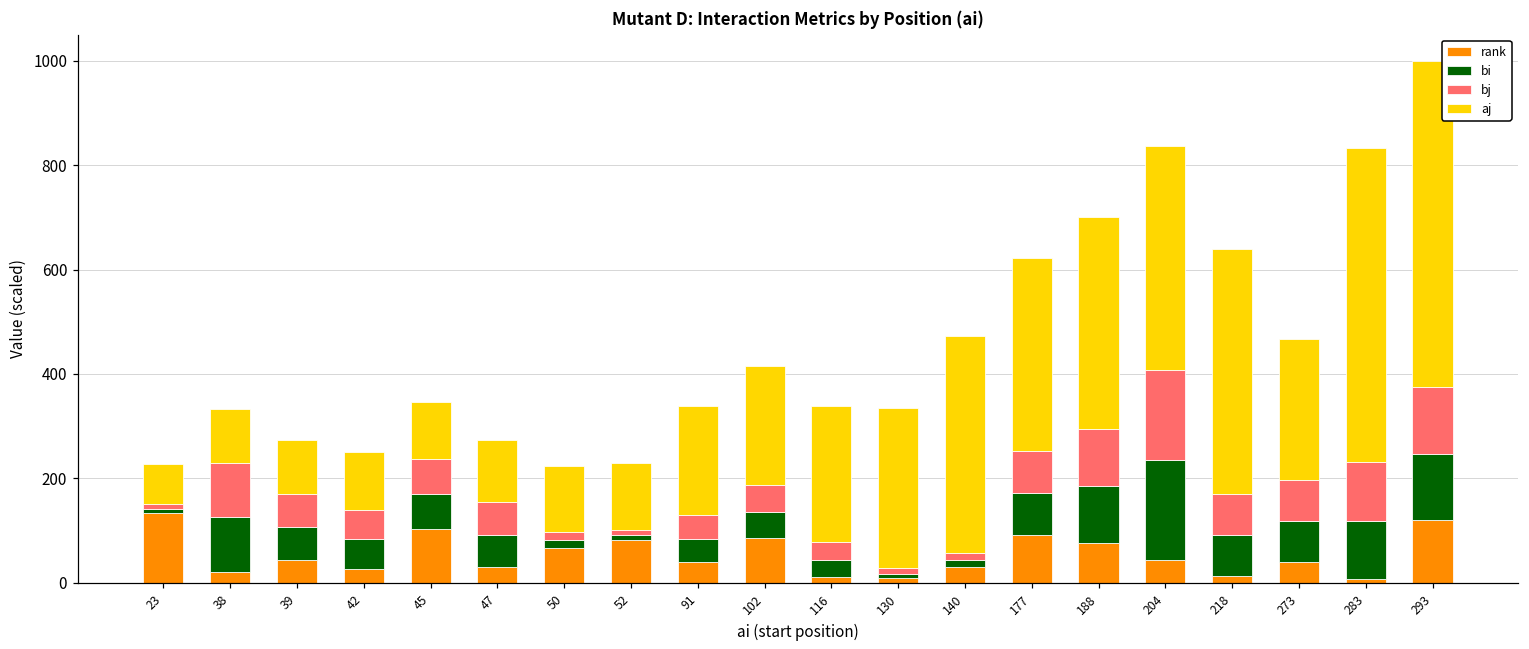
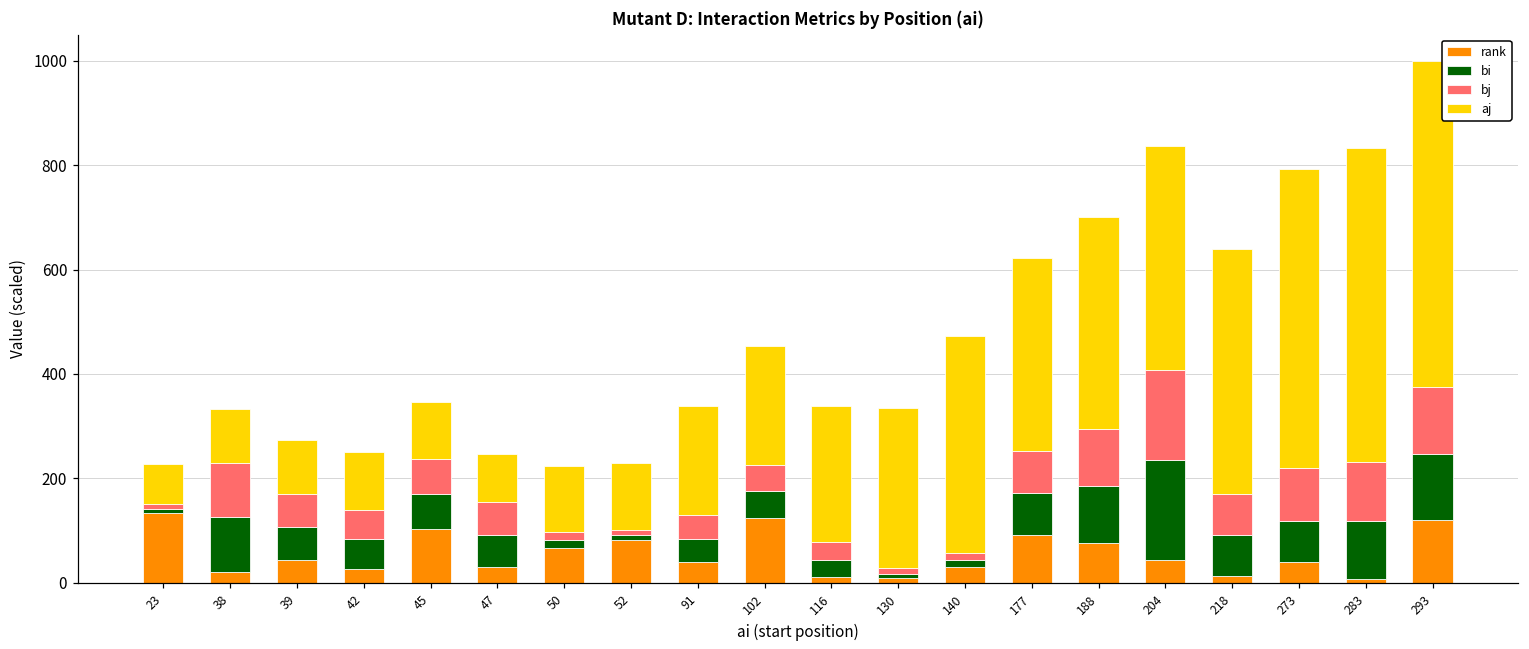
aj, 47: 120 -> 90
rank, 102: 90 -> 120
bj, 273: 80 -> 100
aj, 273: 270 -> 570
